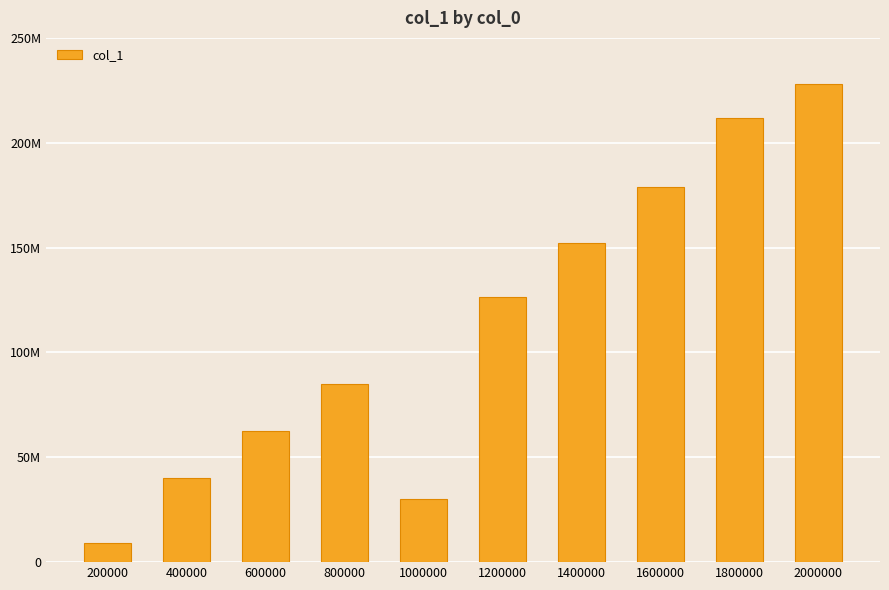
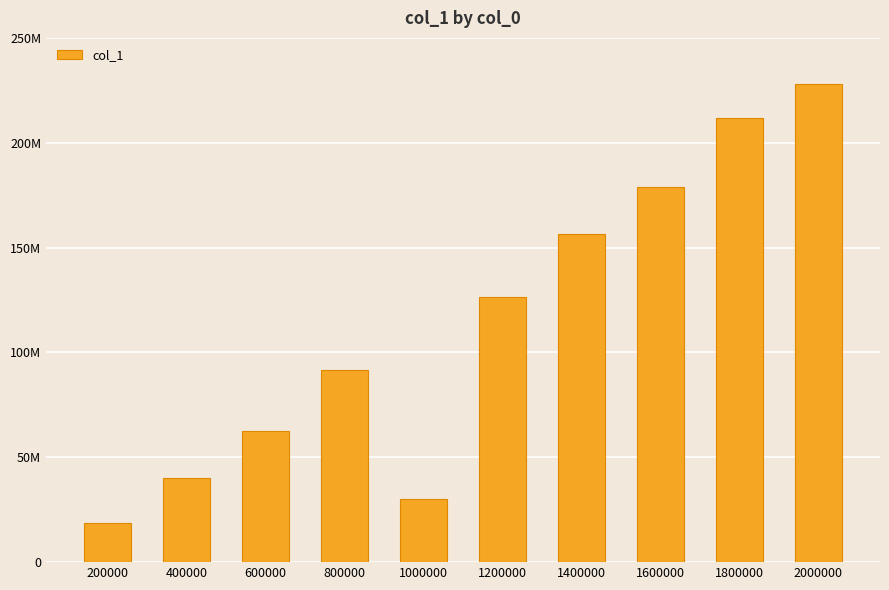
200000: 9000000 -> 19000000
800000: 85000000 -> 92000000
1400000: 152000000 -> 157000000
